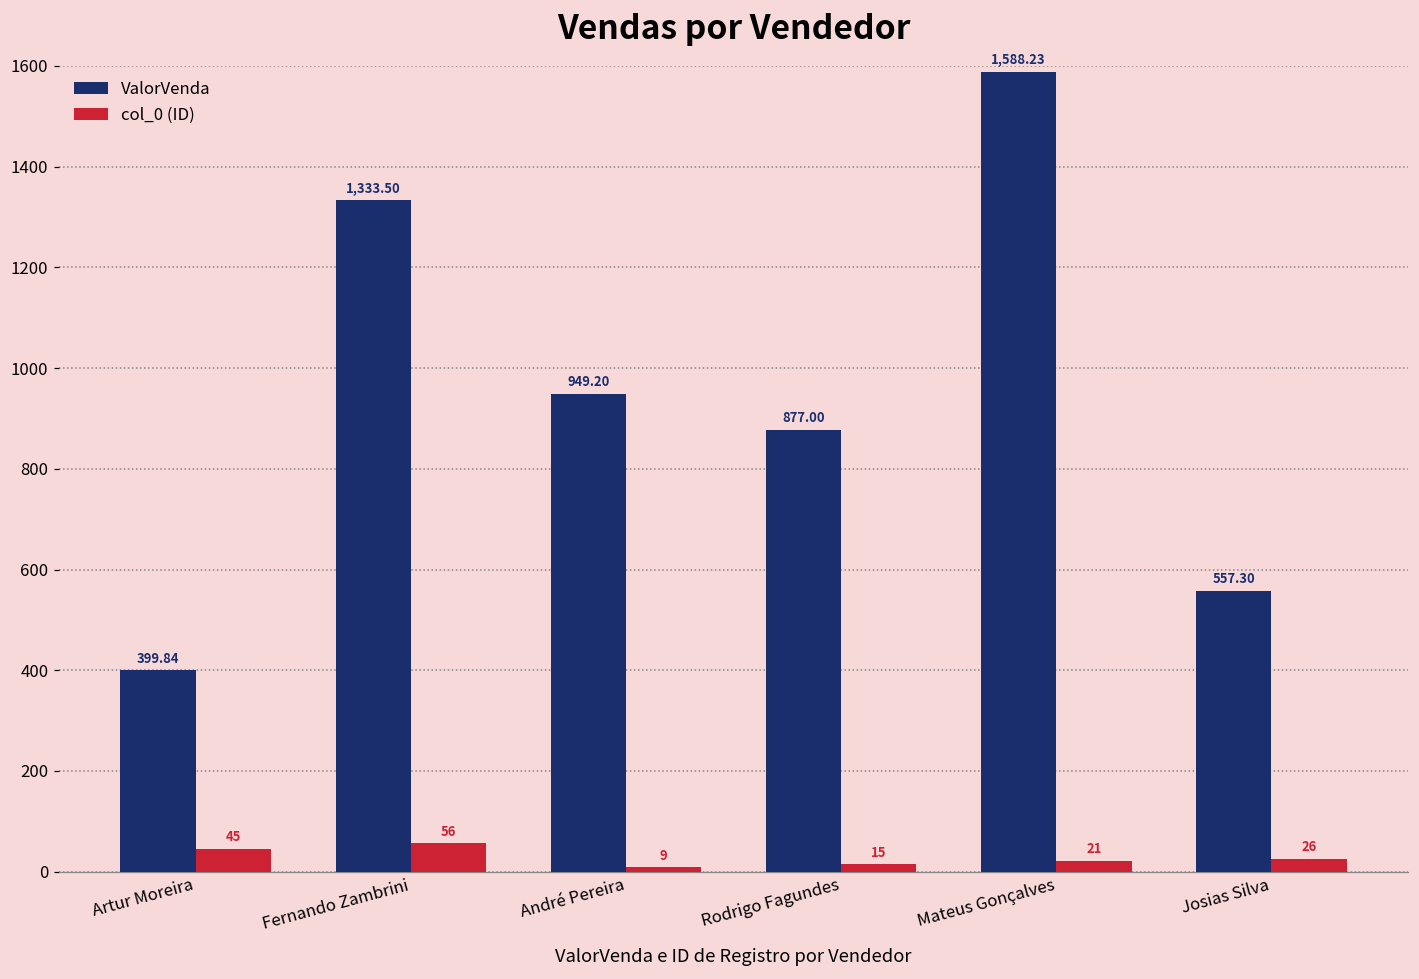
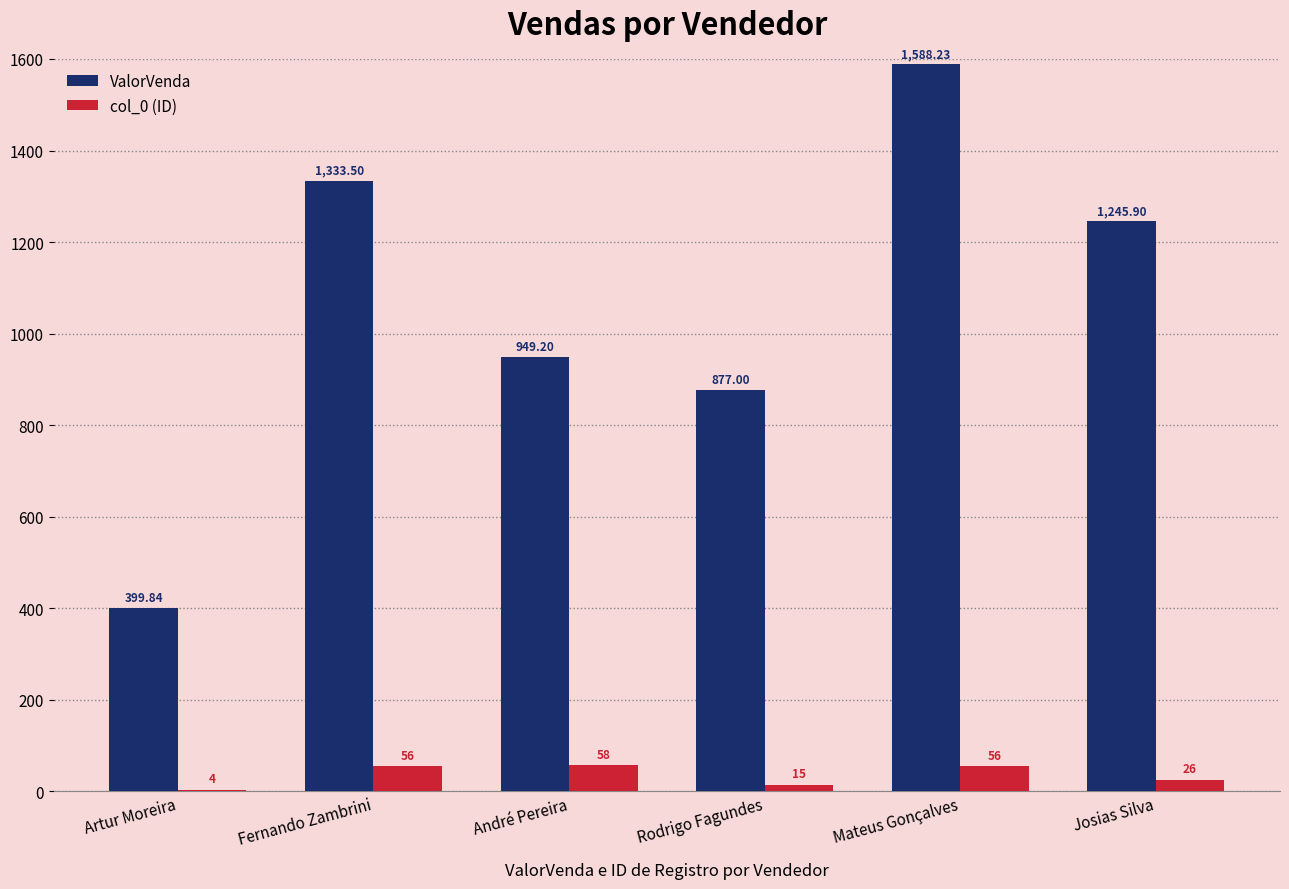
col_0 (ID), Artur Moreira: 45 -> 4
col_0 (ID), André Pereira: 9 -> 58
col_0 (ID), Mateus Gonçalves: 21 -> 56
ValorVenda, Josias Silva: 557.30 -> 1,245.90
